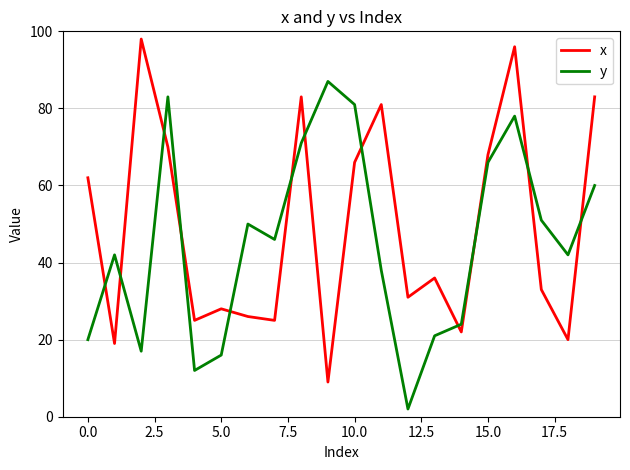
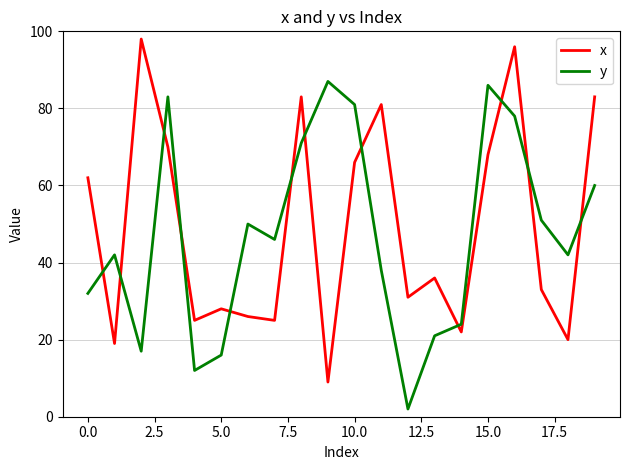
y, 0.0: 20 -> 32
y, 15.0: 66 -> 86
